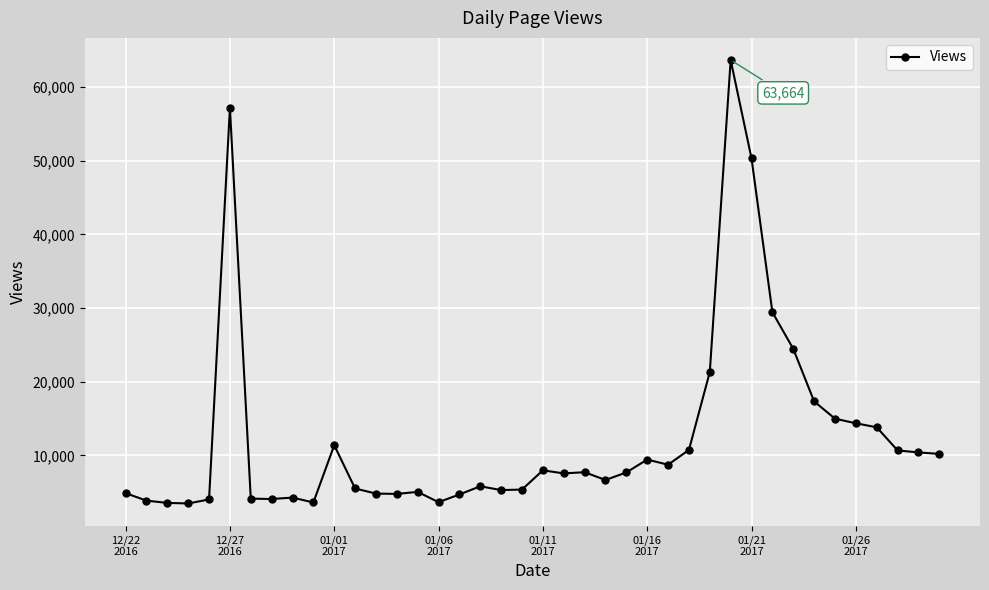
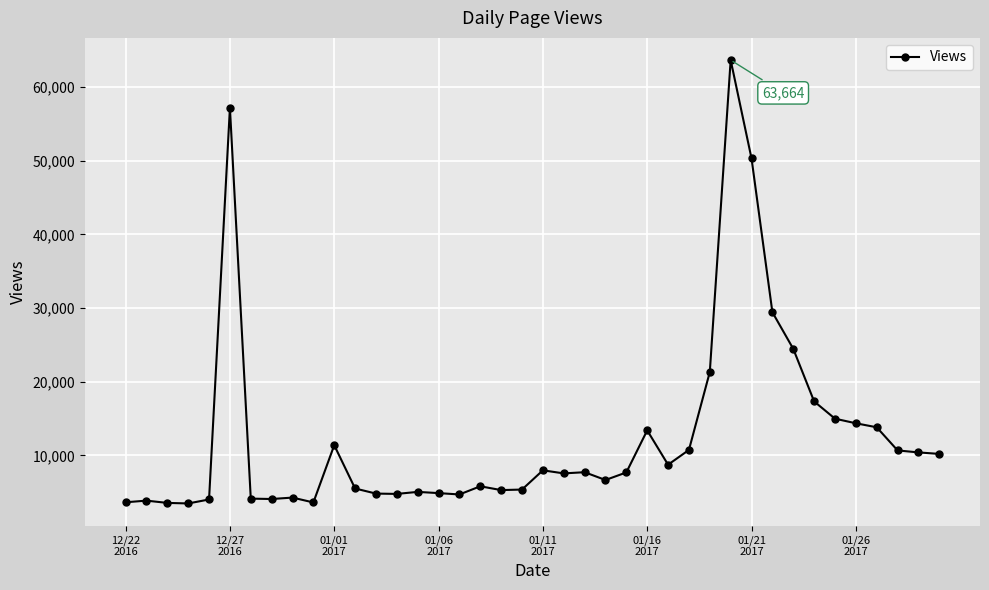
12/22 2016: 5,000 -> 4,000
01/06 2017: 4,000 -> 5,000
01/16 2017: 9,000 -> 13,000
